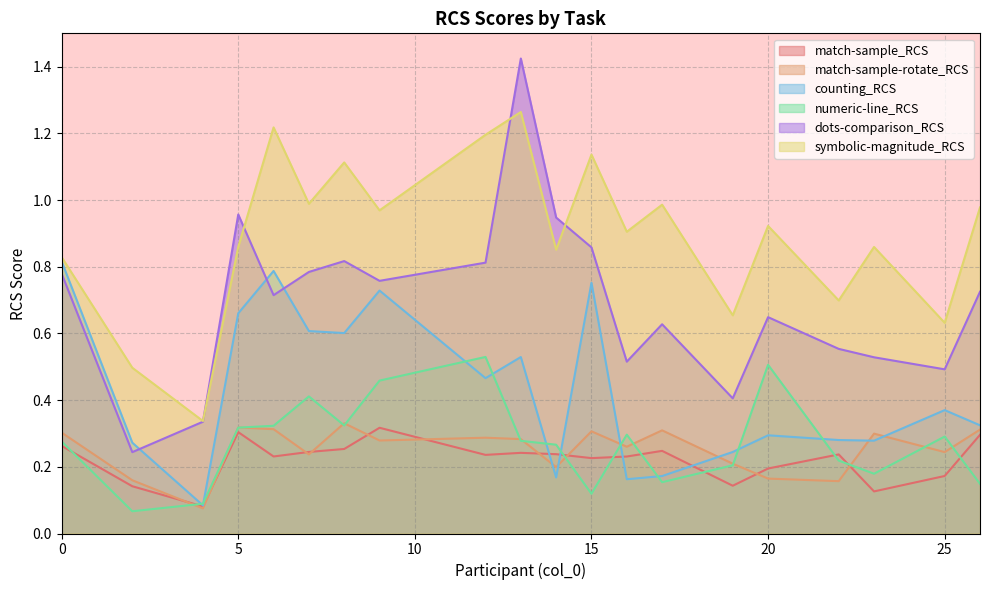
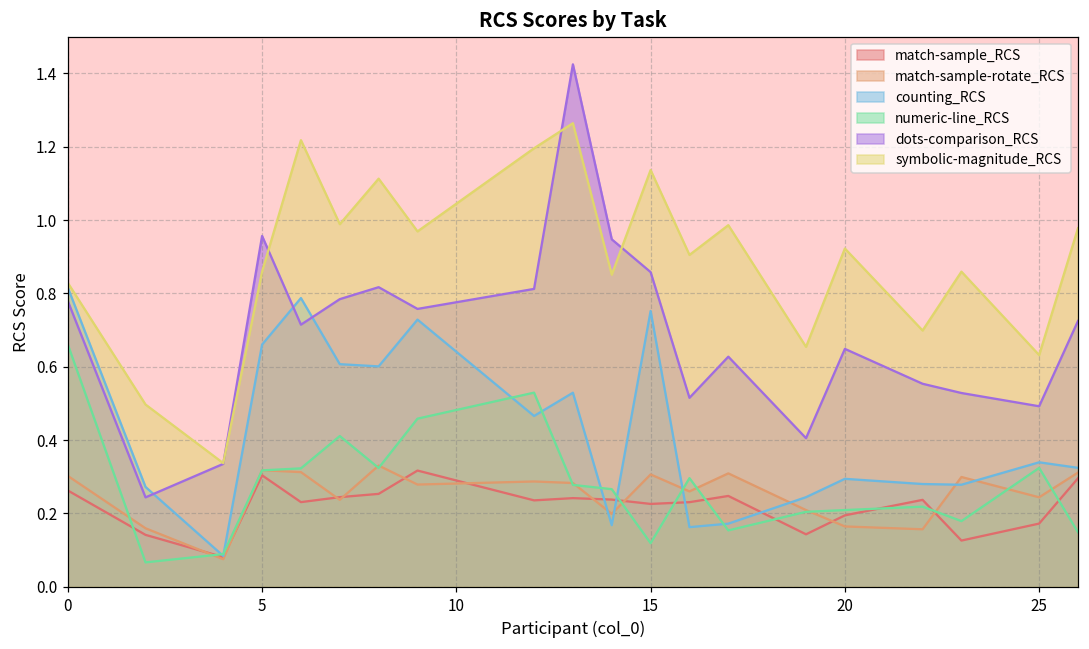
numeric-line_RCS, 0: 0.28 -> 0.66
numeric-line_RCS, 20: 0.51 -> 0.21
counting_RCS, 25: 0.37 -> 0.34
numeric-line_RCS, 25: 0.29 -> 0.32
